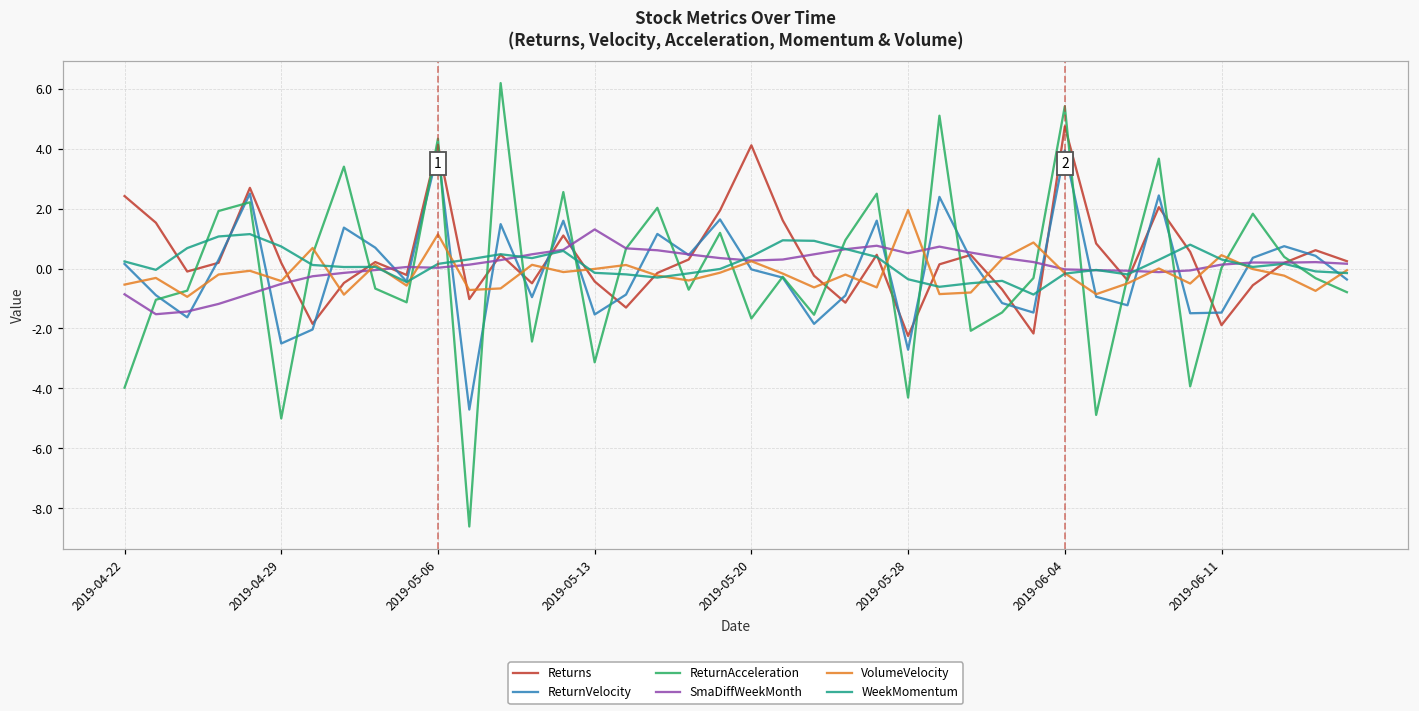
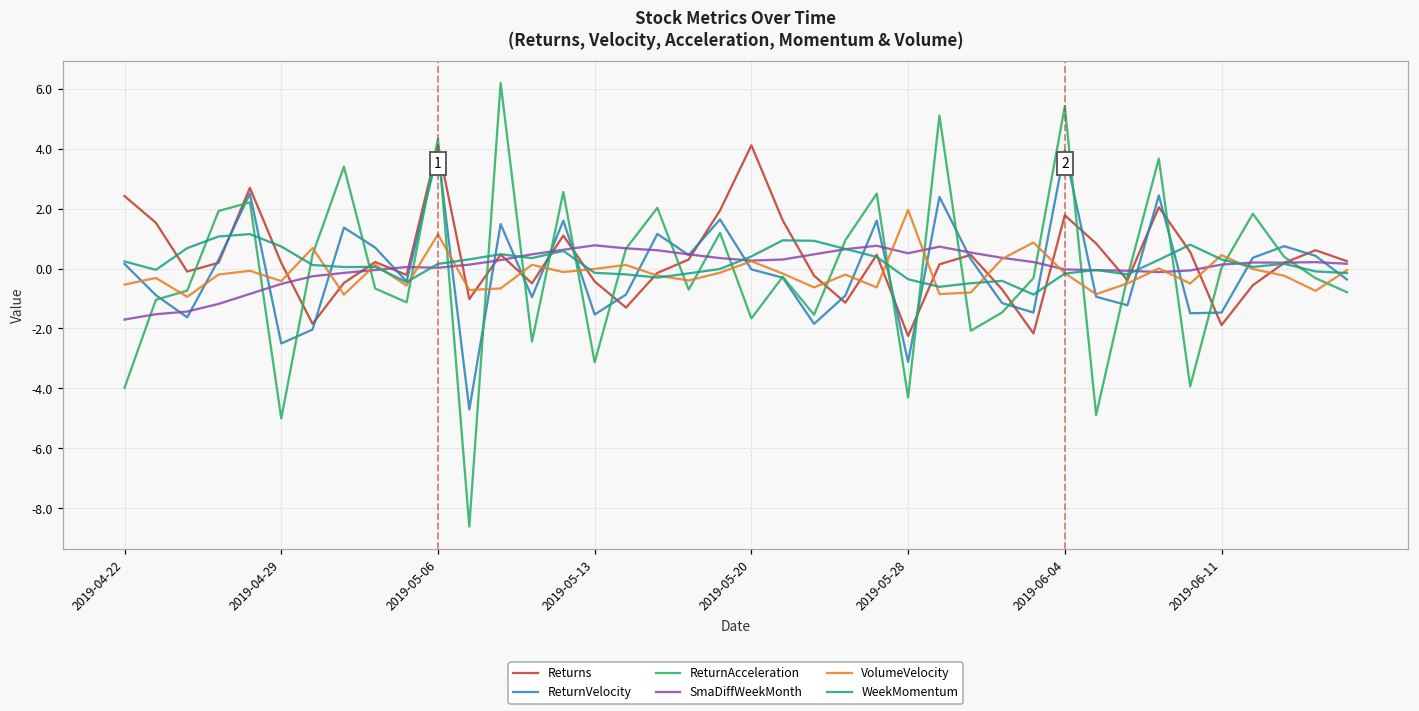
SmaDiffWeekMonth, 2019-04-22: -0.9 -> -1.7
SmaDiffWeekMonth, 2019-05-13: 1.3 -> 0.8
ReturnVelocity, 2019-05-28: -2.7 -> -3.1
Returns, 2019-06-04: 4.7 -> 1.8
